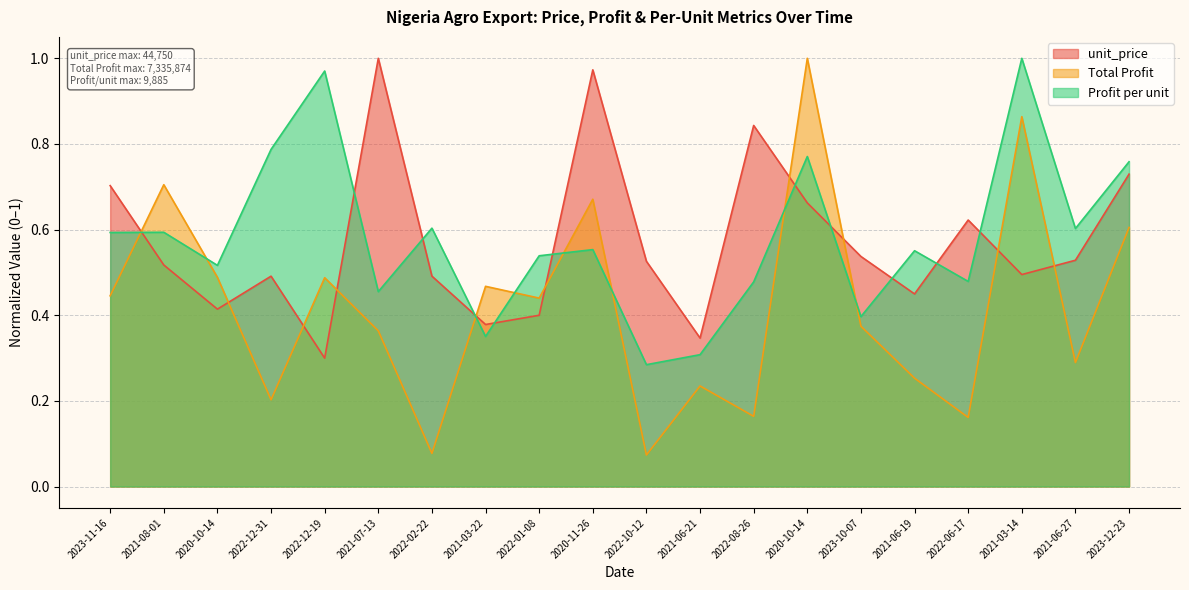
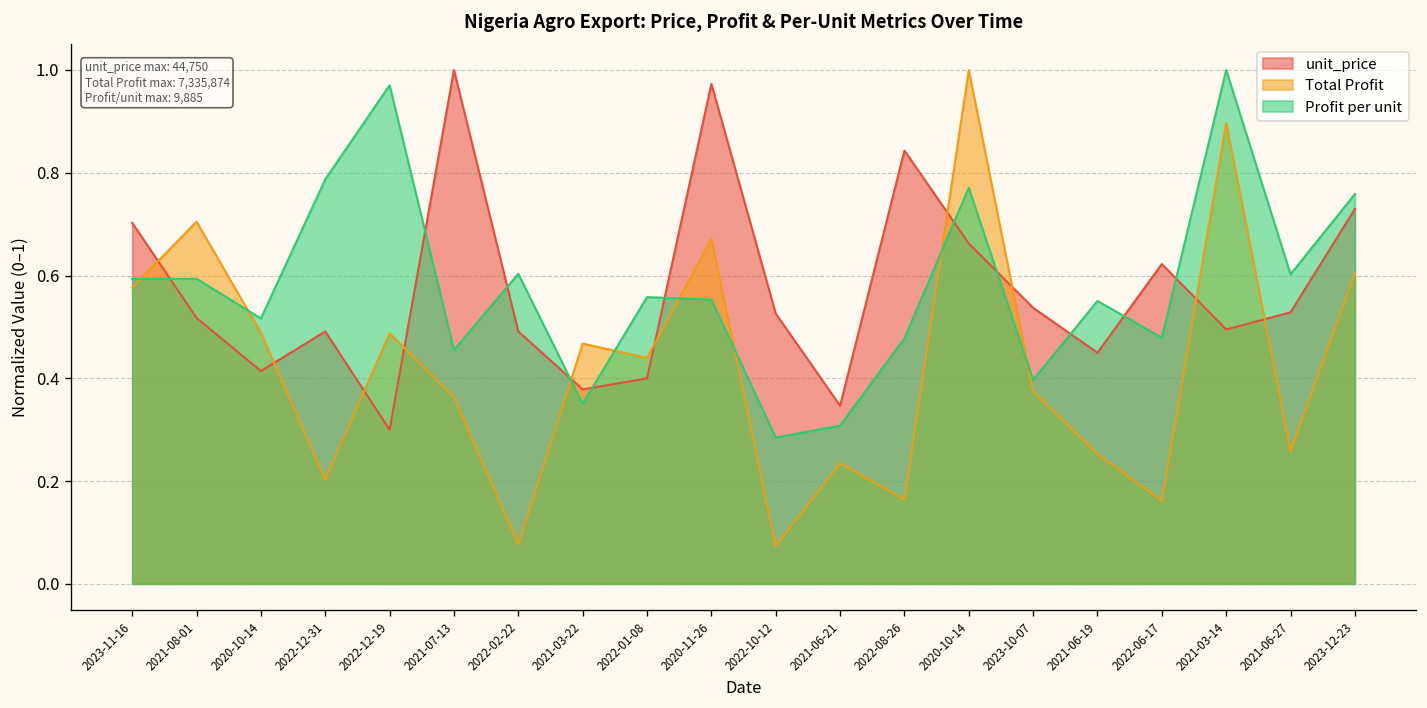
Total Profit, 2023-11-16: 0.45 -> 0.58
Profit per unit, 2022-01-08: 0.54 -> 0.56
Total Profit, 2021-03-14: 0.86 -> 0.90
Total Profit, 2021-06-27: 0.29 -> 0.26
